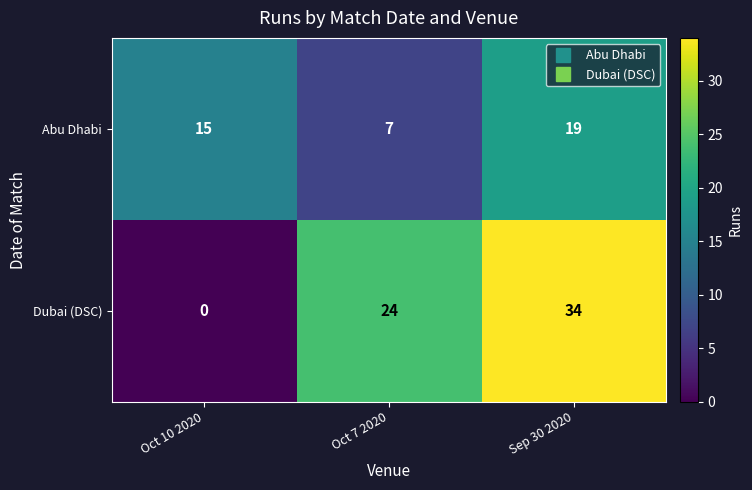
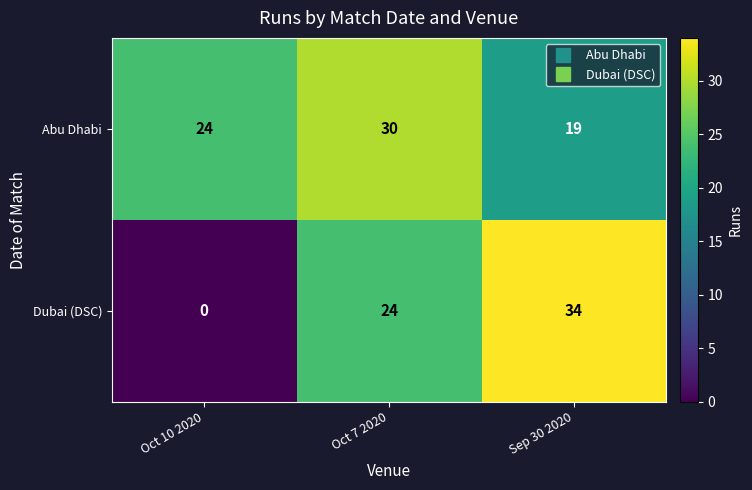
Abu Dhabi, Oct 10 2020: 15 -> 24
Abu Dhabi, Oct 7 2020: 7 -> 30
